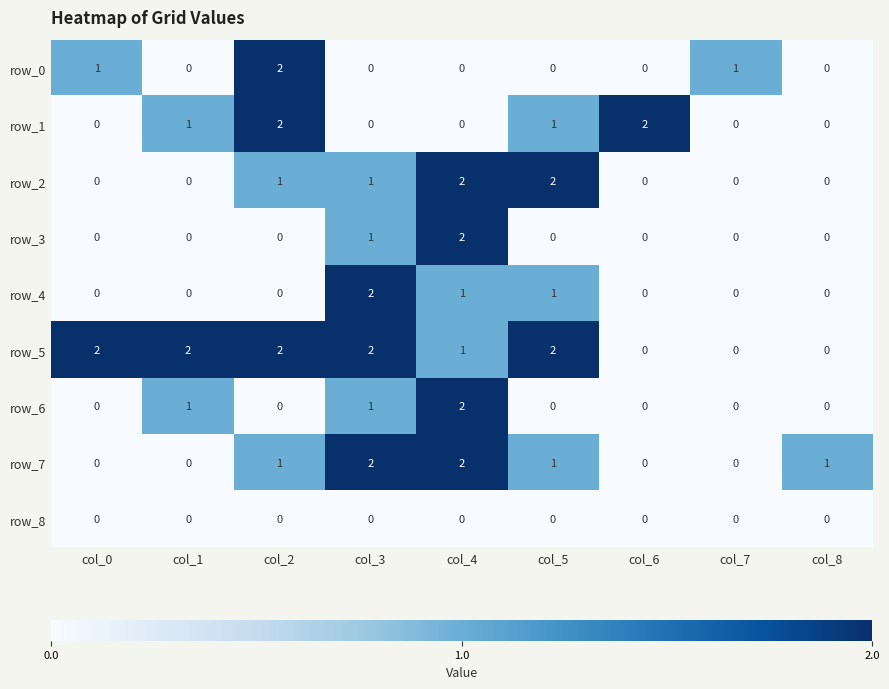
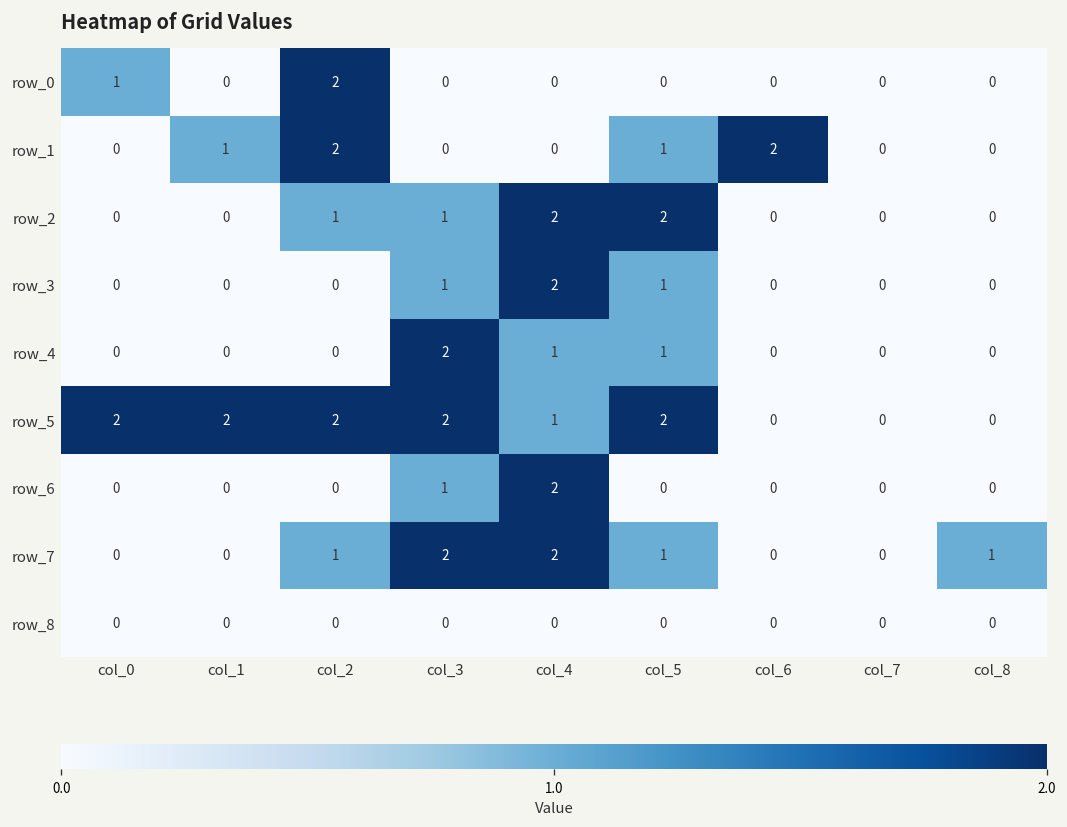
row_0, col_7: 1 -> 0
row_3, col_5: 0 -> 1
row_6, col_1: 1 -> 0
